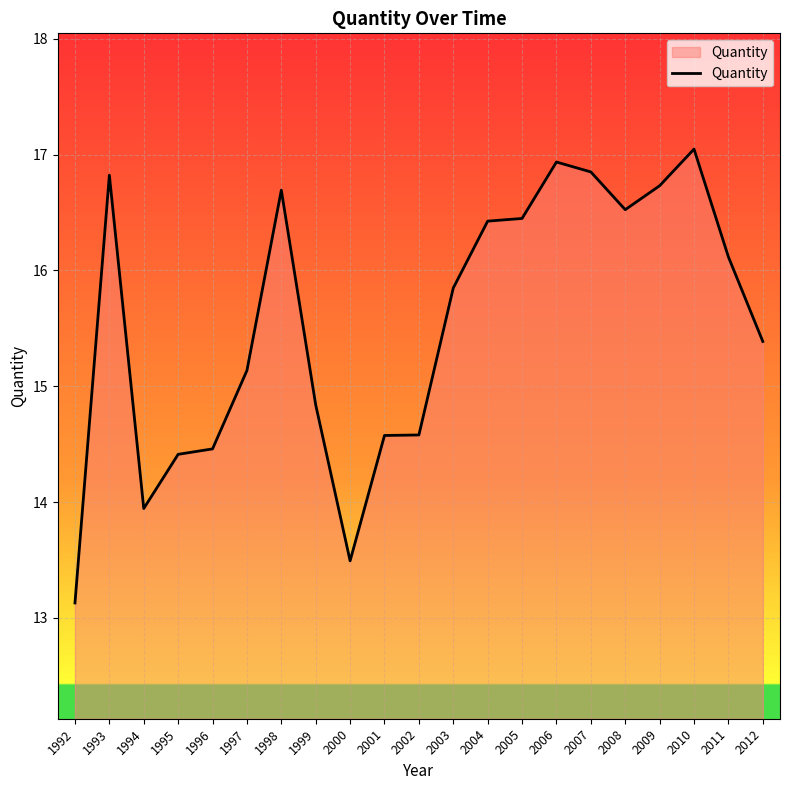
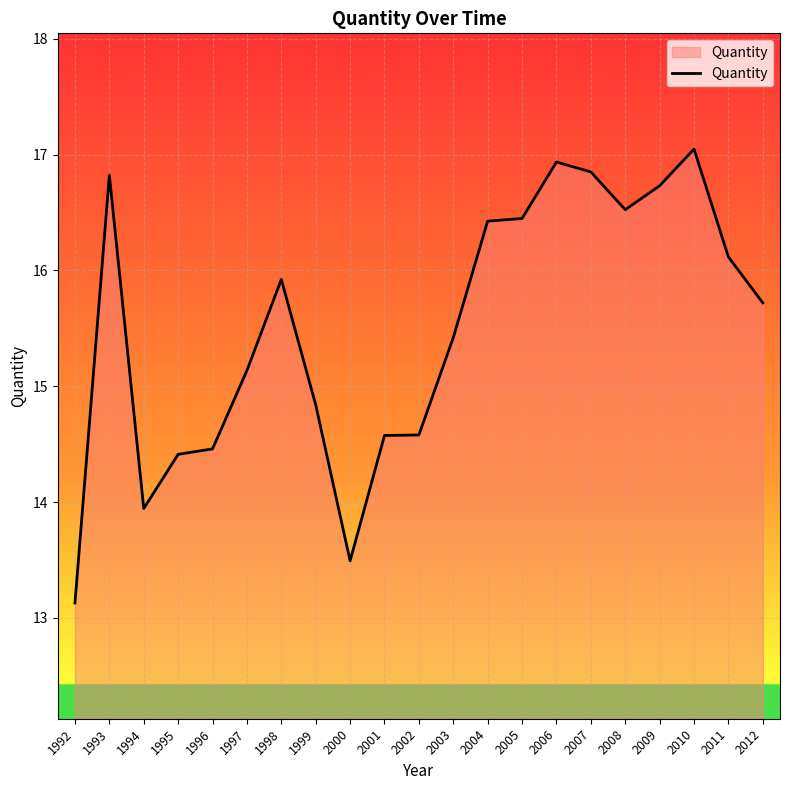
1998: 16.69 -> 15.92
2003: 15.85 -> 15.42
2012: 15.39 -> 15.72
